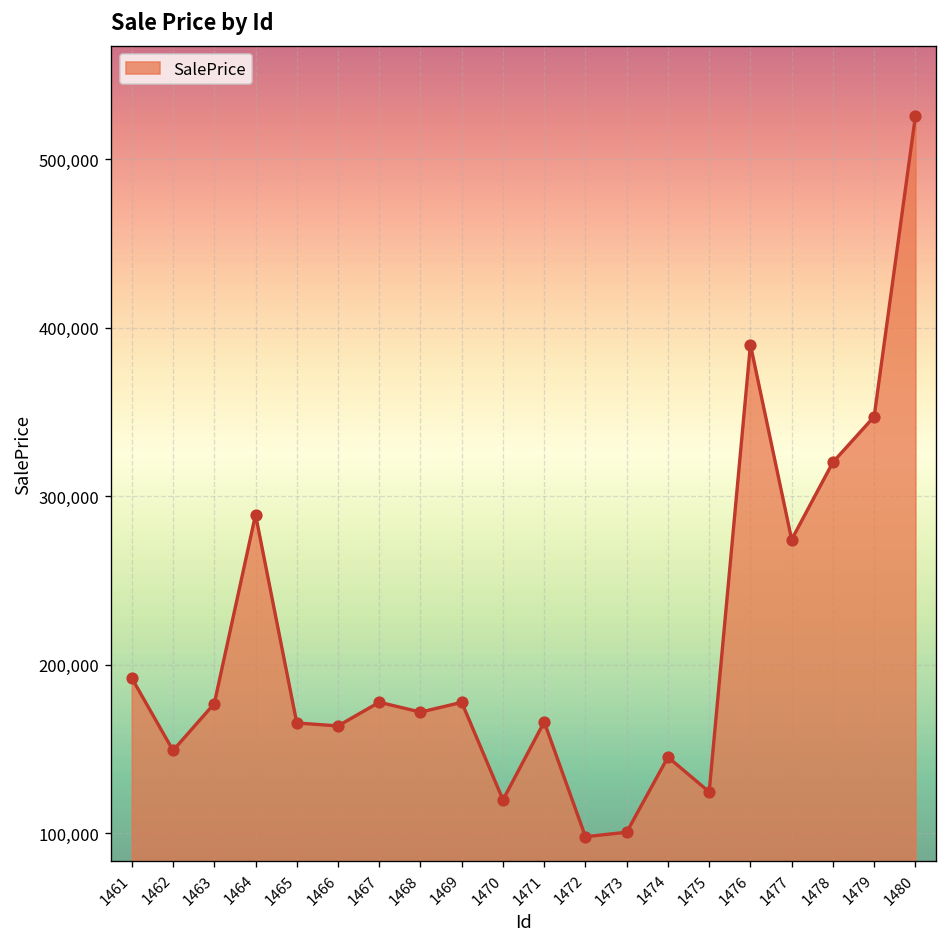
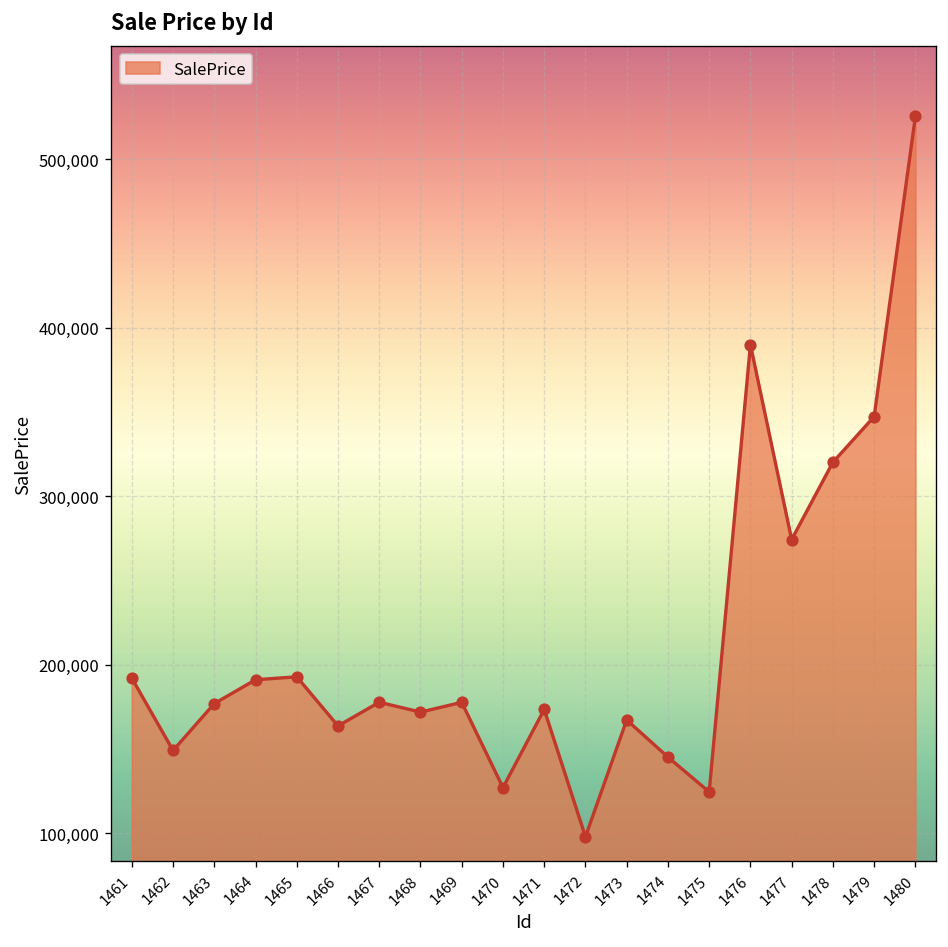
1464: 289,000 -> 191,000
1465: 165,000 -> 193,000
1470: 120,000 -> 127,000
1471: 166,000 -> 173,000
1473: 101,000 -> 167,000
